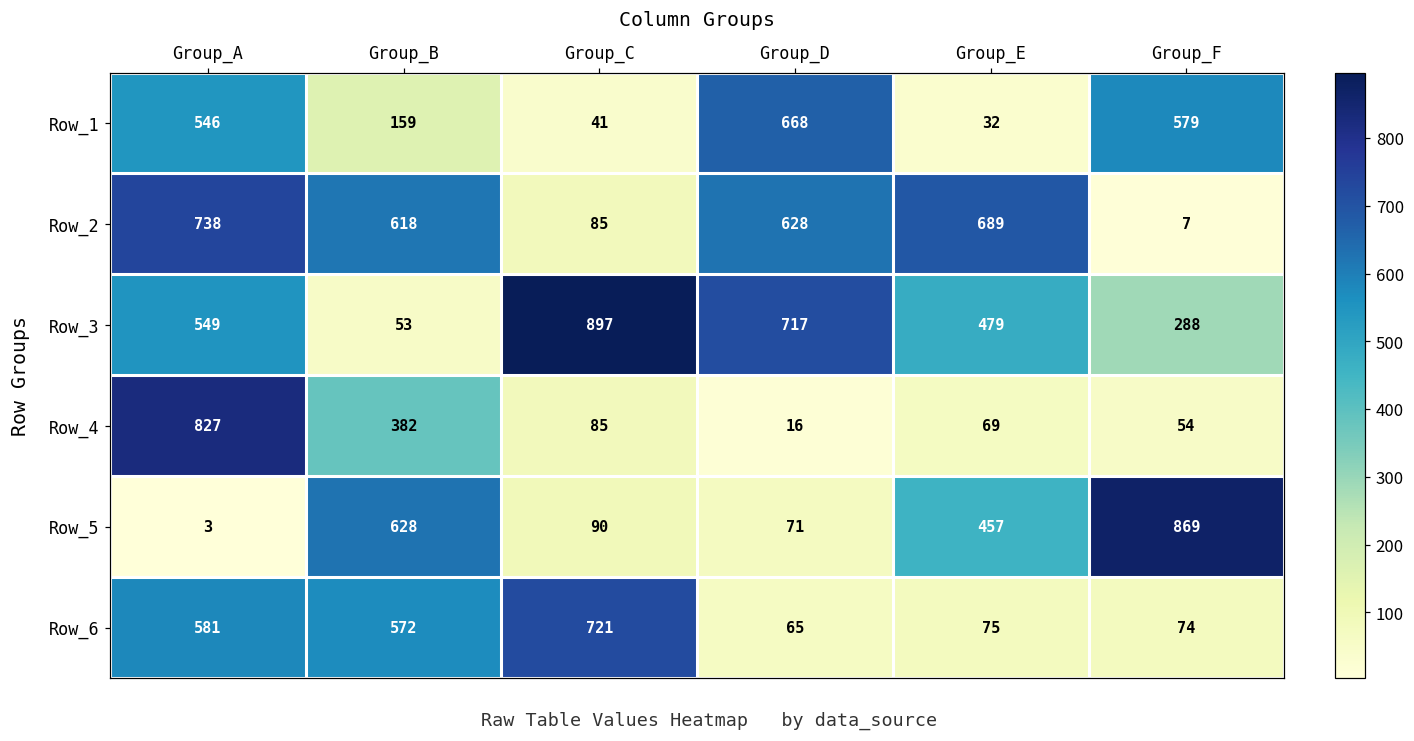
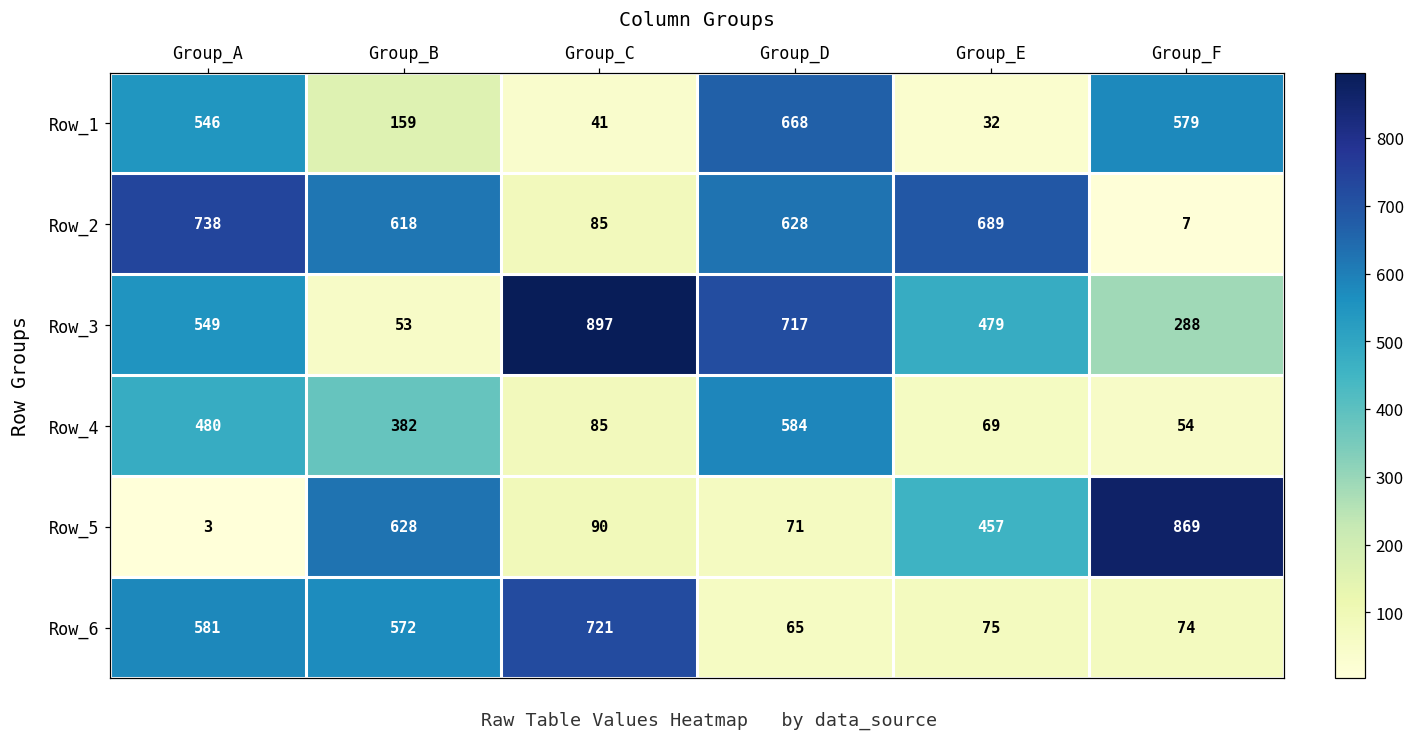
Row_4, Group_A: 827 -> 480
Row_4, Group_D: 16 -> 584
